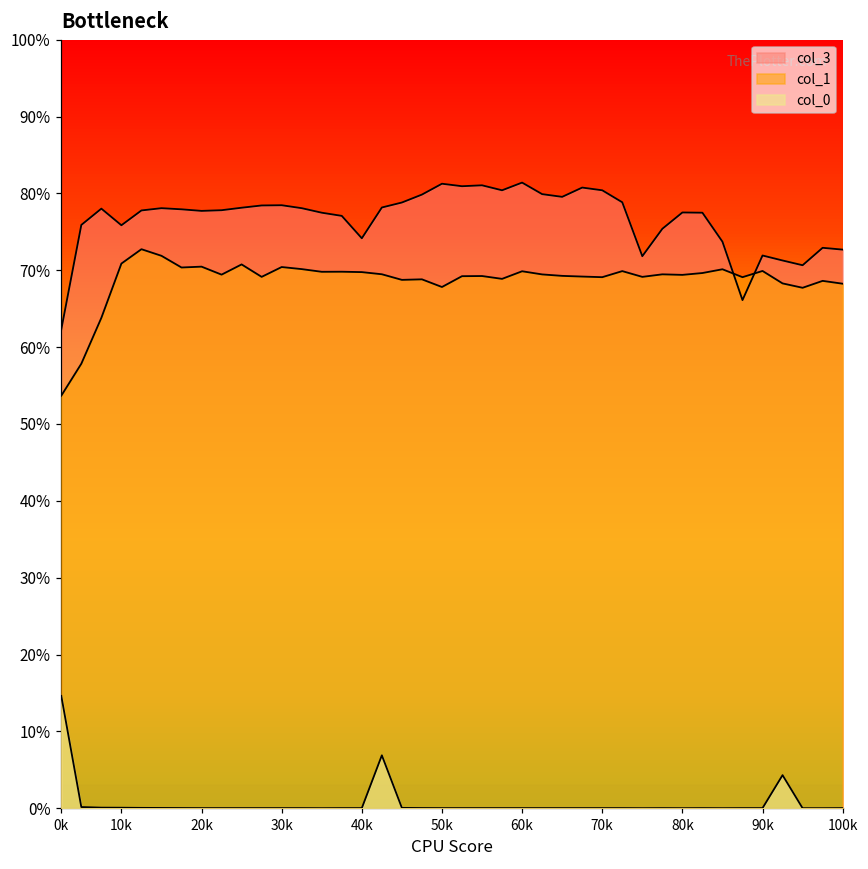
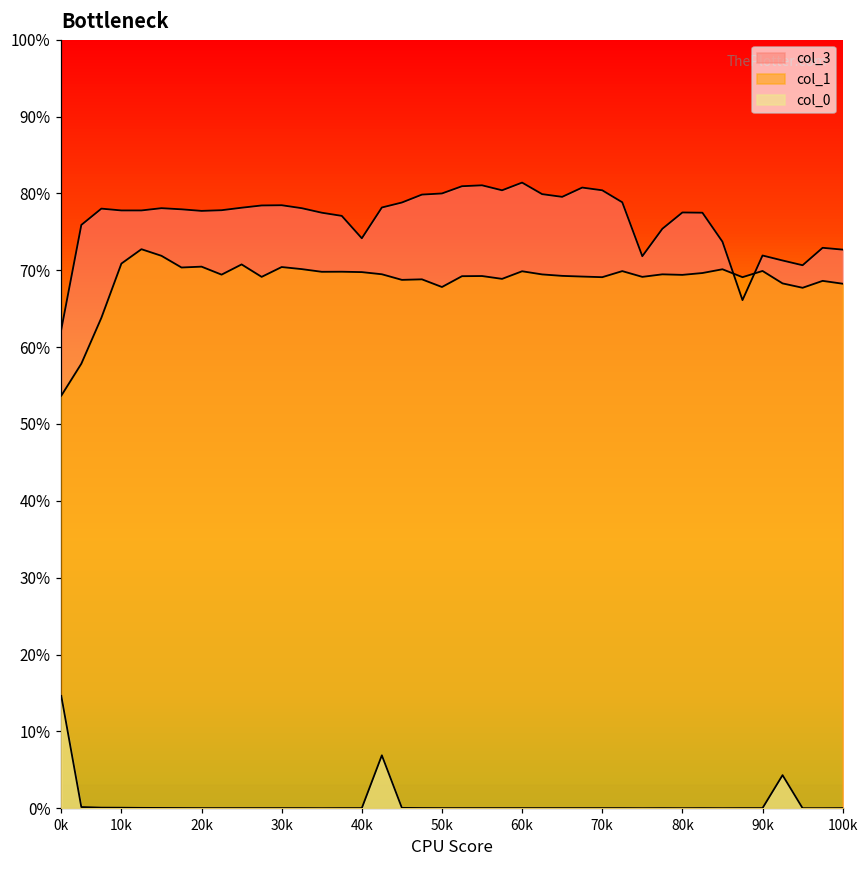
col_3, 10k: 76% -> 78%
col_3, 50k: 81% -> 80%
